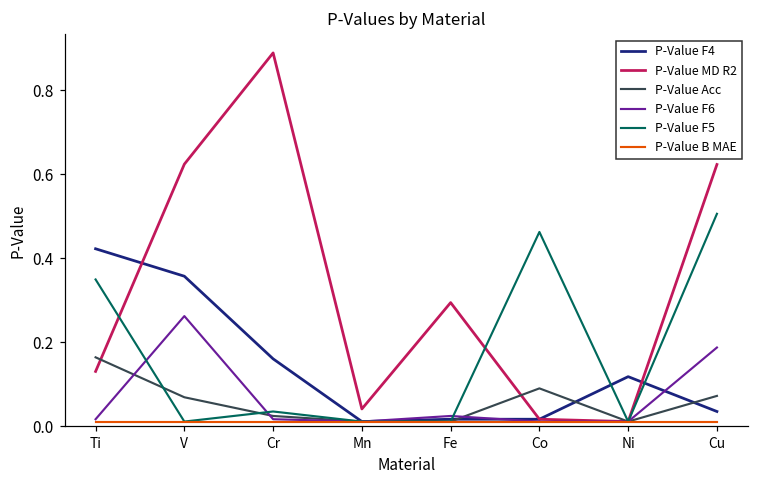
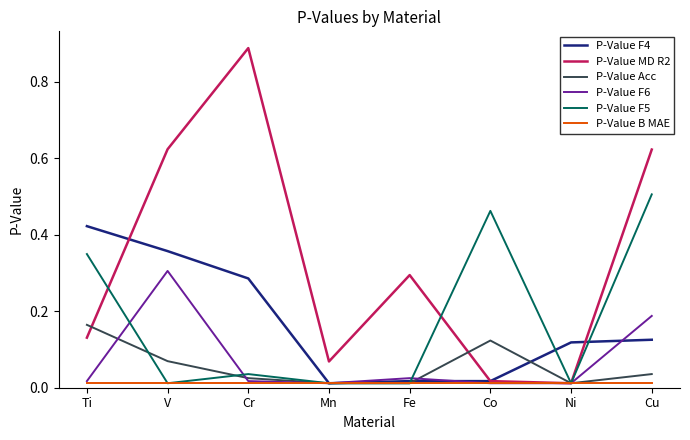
P-Value F6, V: 0.26 -> 0.31
P-Value F4, Cr: 0.16 -> 0.29
P-Value MD R2, Mn: 0.04 -> 0.07
P-Value Acc, Co: 0.09 -> 0.12
P-Value F4, Cu: 0.04 -> 0.13
P-Value Acc, Cu: 0.07 -> 0.04
